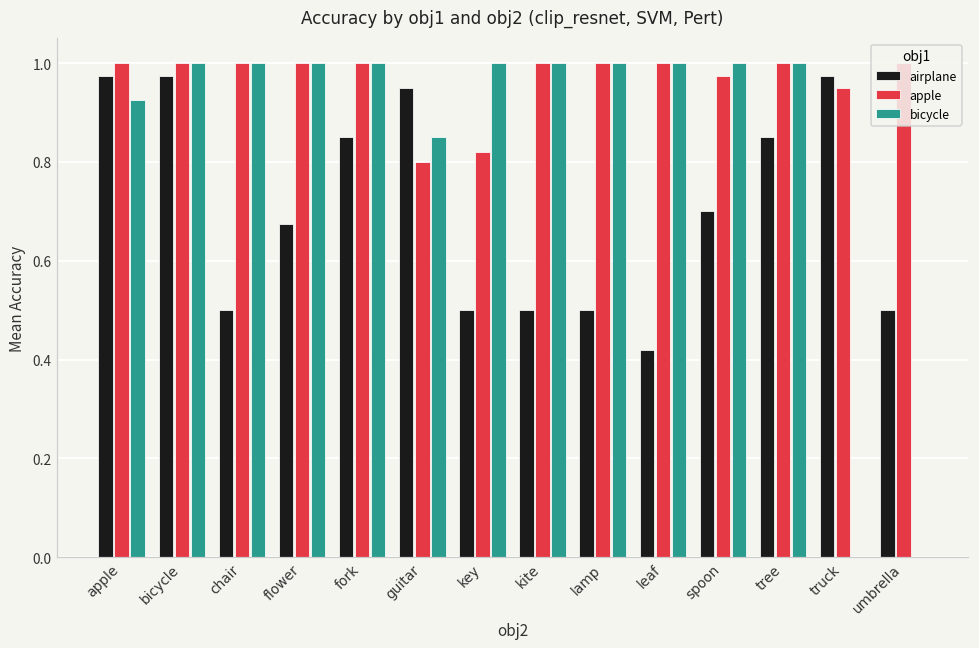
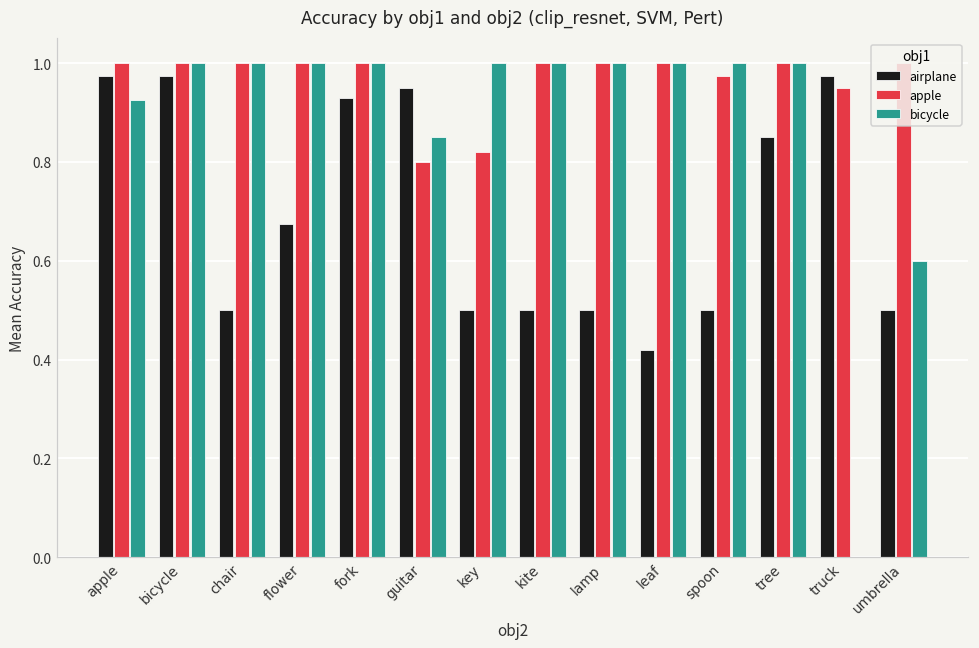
airplane, fork: 0.85 -> 0.93
airplane, spoon: 0.7 -> 0.5
bicycle, umbrella: 0.0 -> 0.6
